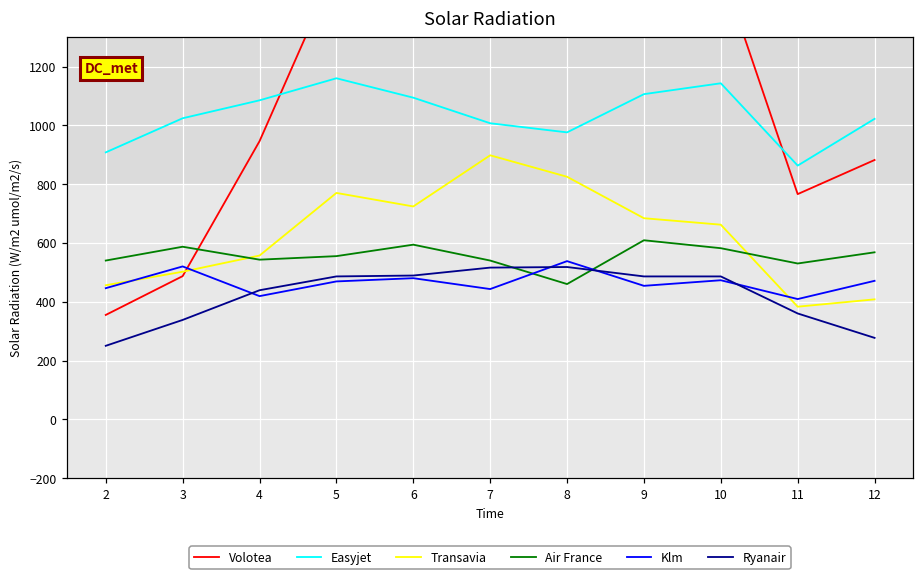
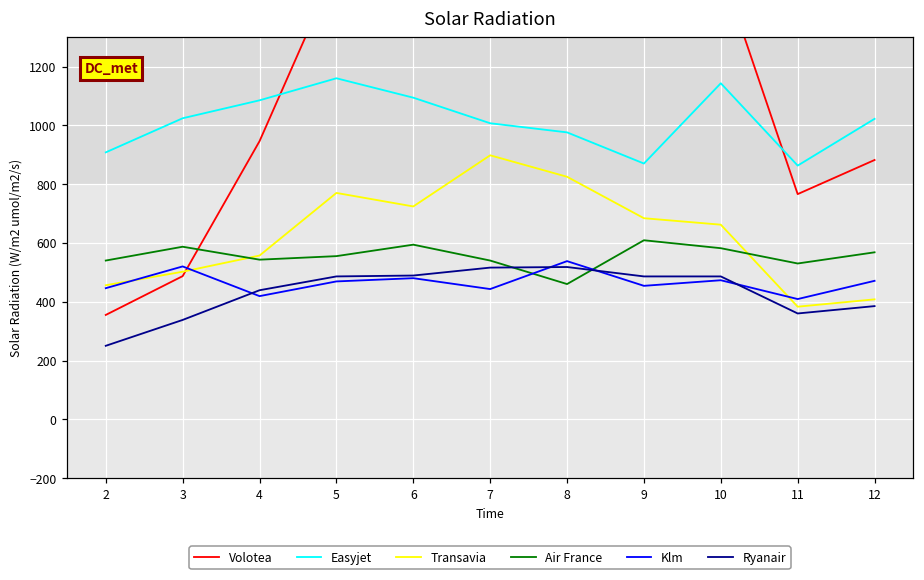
Easyjet, 9: 1110 -> 870
Ryanair, 12: 280 -> 390
